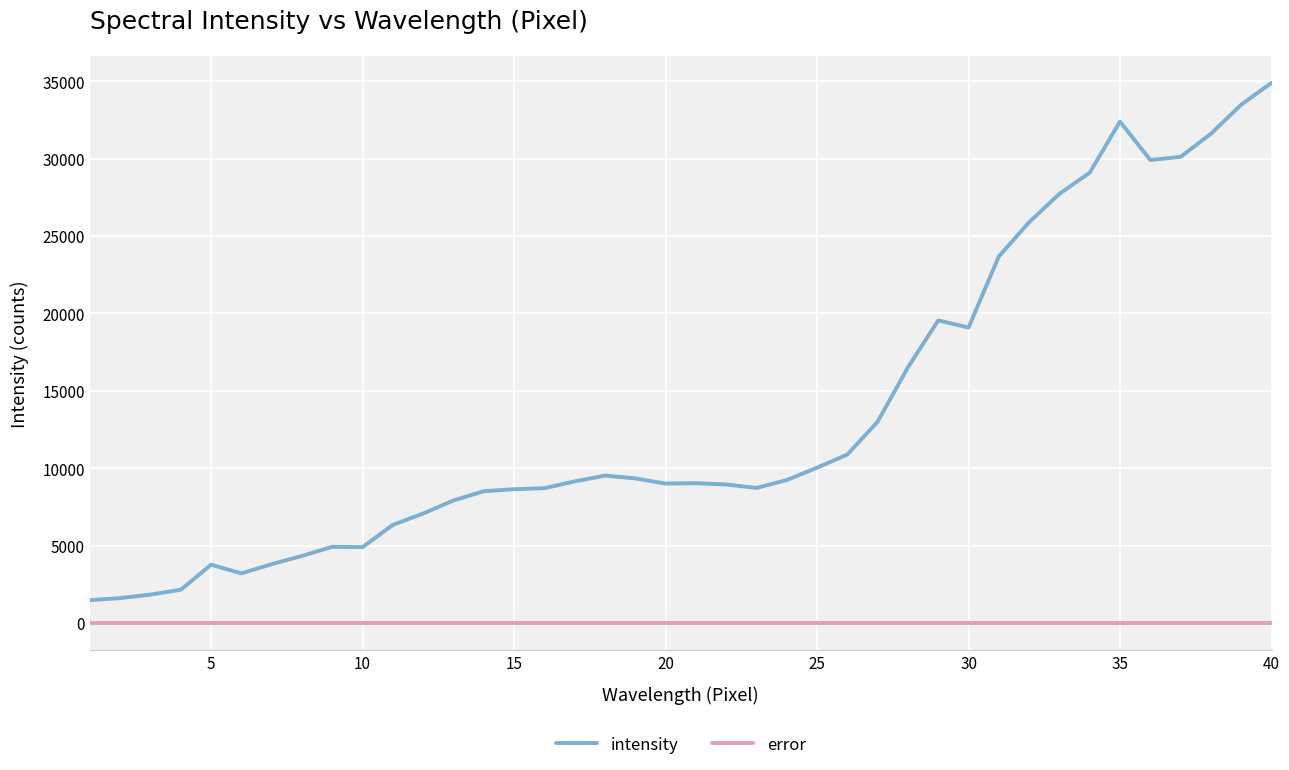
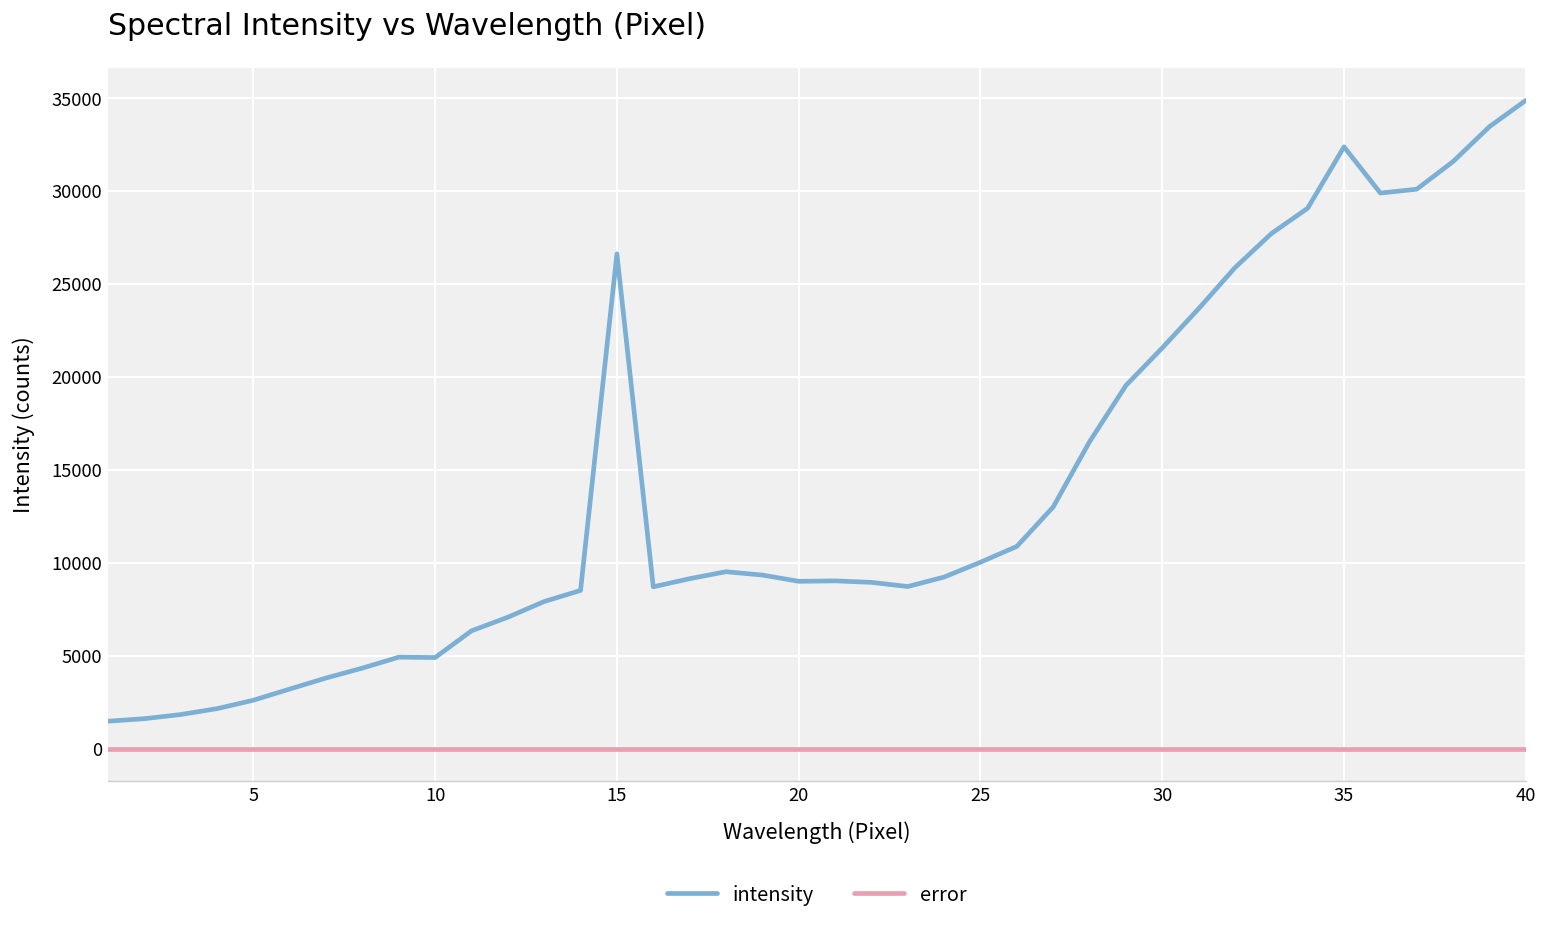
intensity, 5: 3800 -> 2600
intensity, 15: 8600 -> 26600
intensity, 30: 19100 -> 21600
